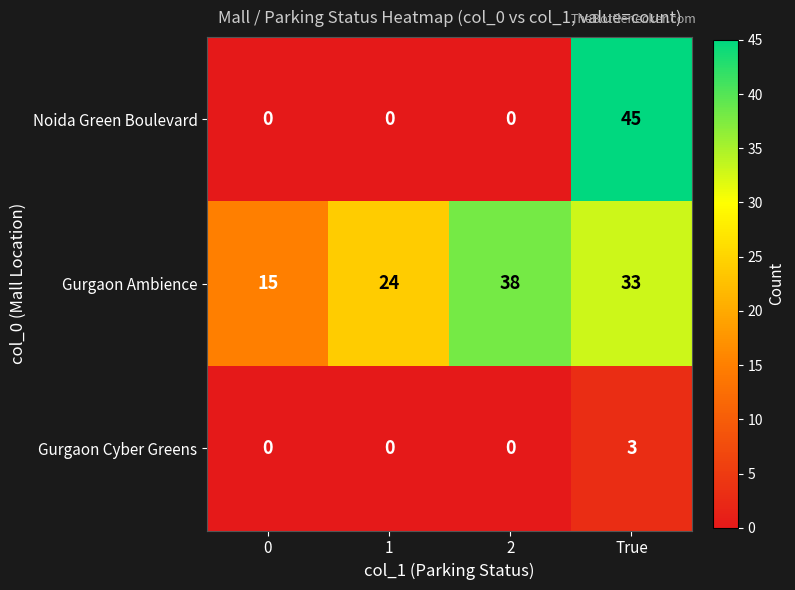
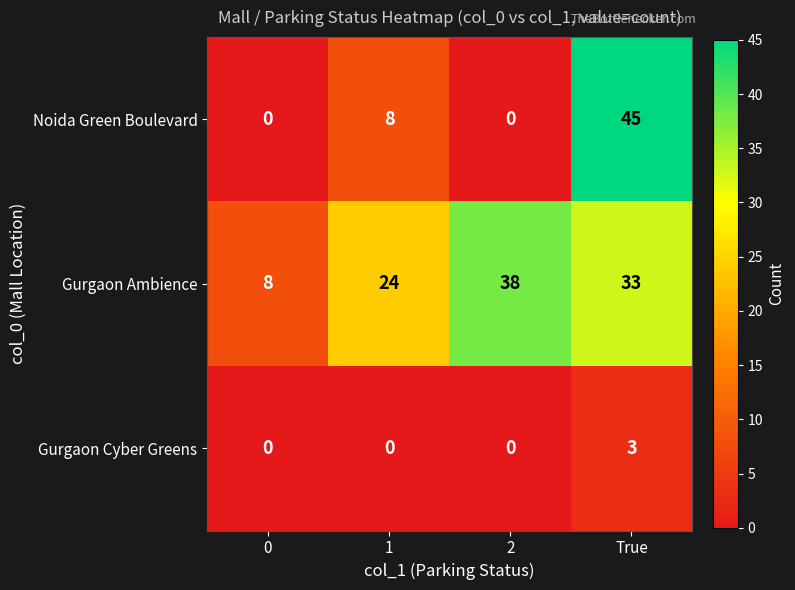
Noida Green Boulevard, 1: 0 -> 8
Gurgaon Ambience, 0: 15 -> 8
